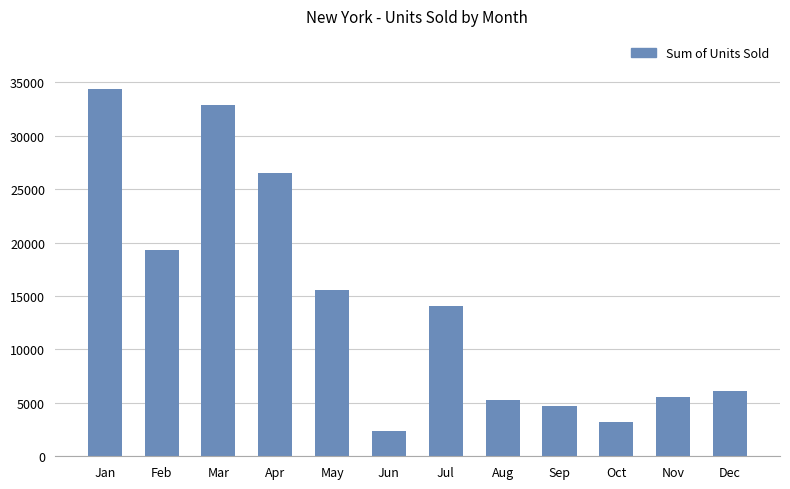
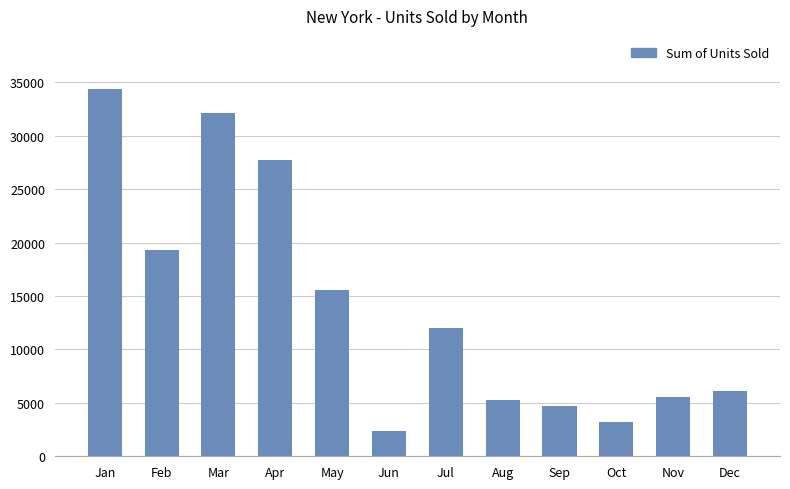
Mar: 32900 -> 32100
Apr: 26500 -> 27800
Jul: 14100 -> 12000
